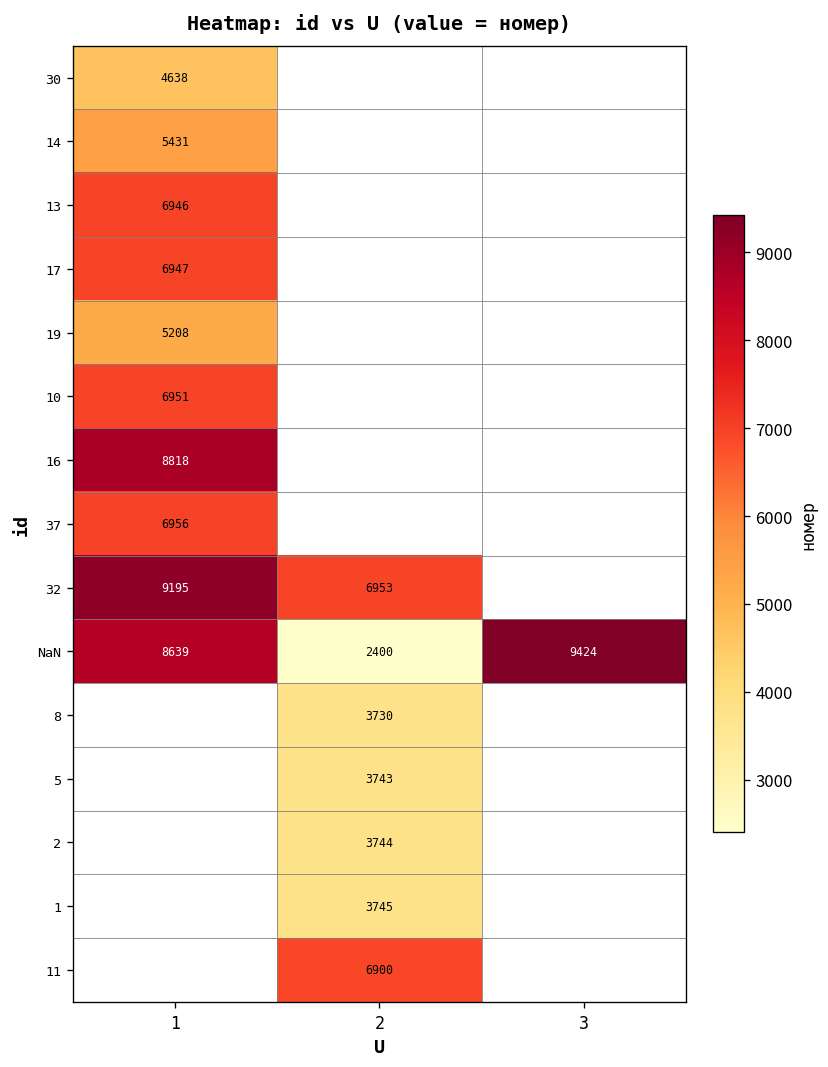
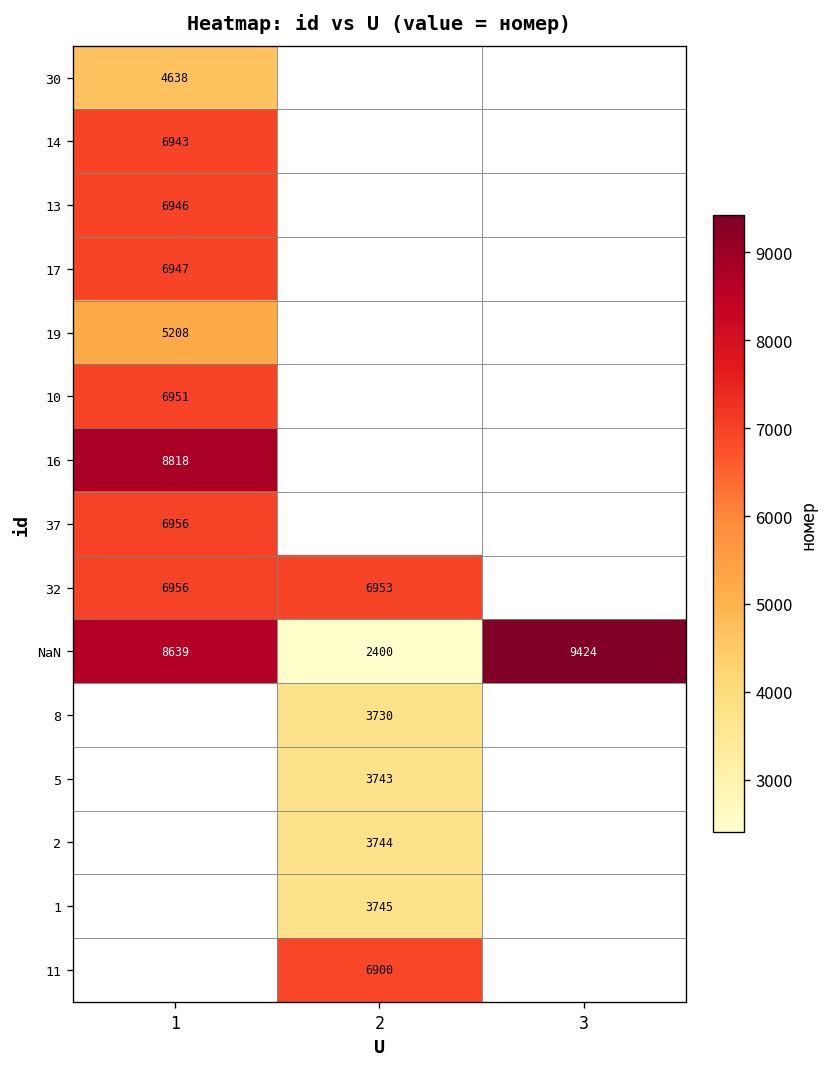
14, 1: 5431 -> 6943
32, 1: 9195 -> 6956
